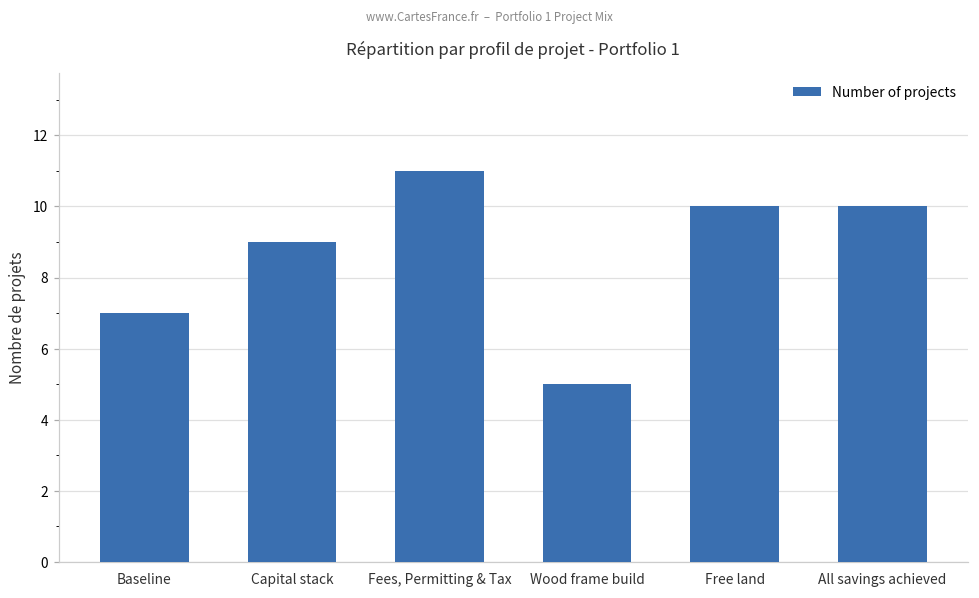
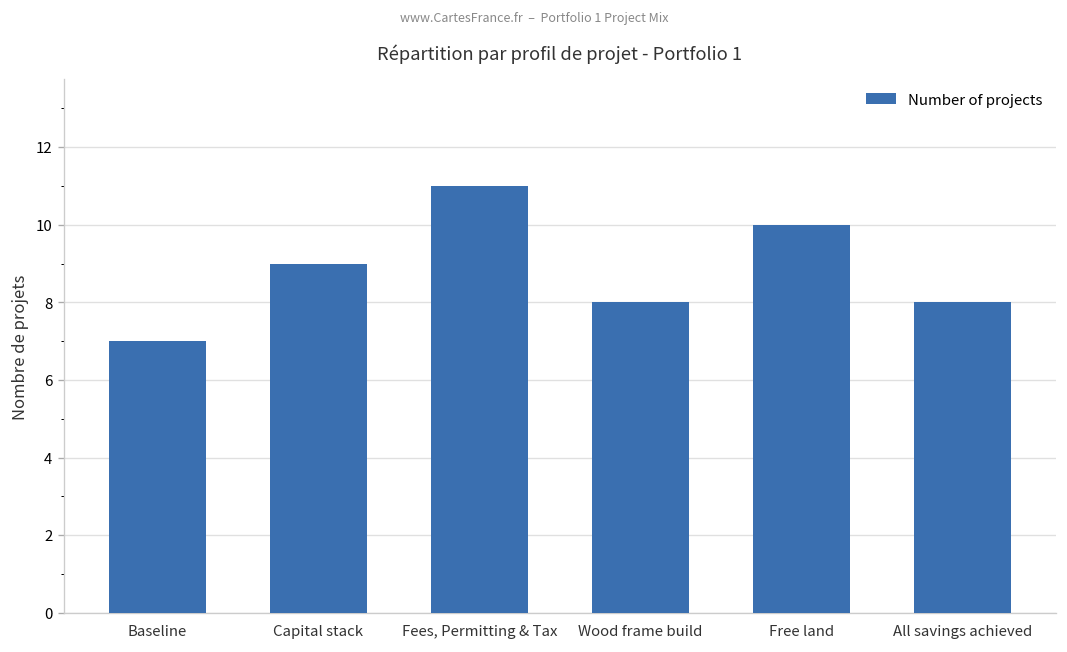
Wood frame build: 5 -> 8
All savings achieved: 10 -> 8
